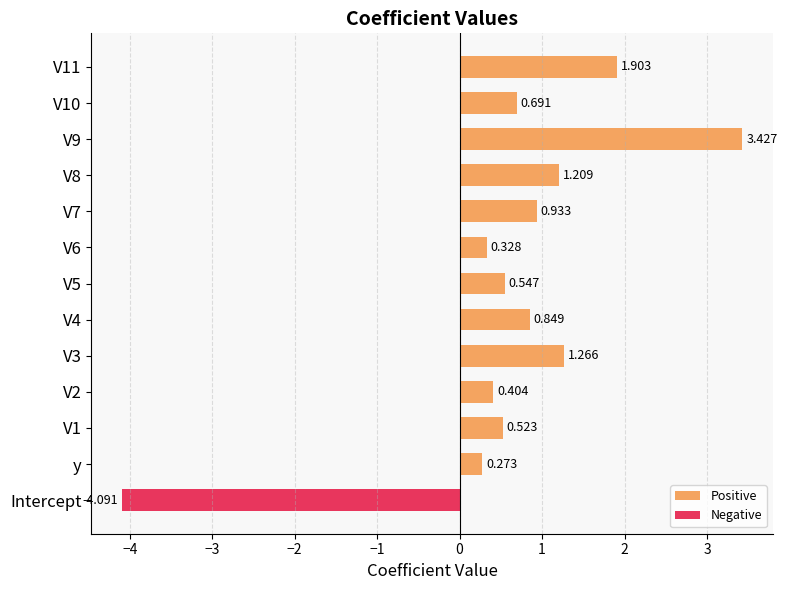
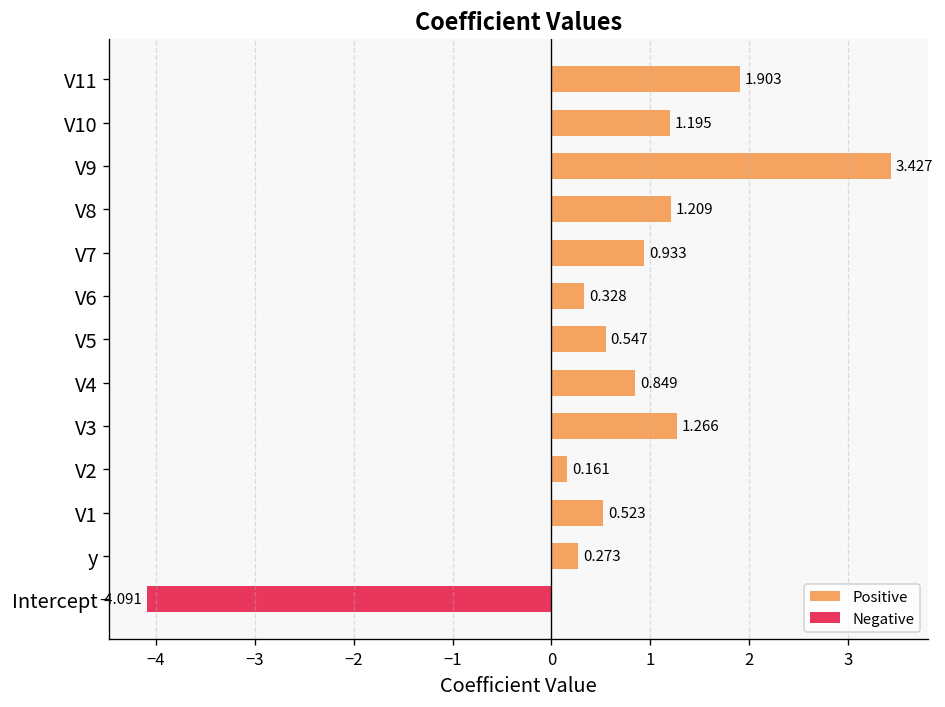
Positive, V10: 0.691 -> 1.195
Positive, V2: 0.404 -> 0.161
